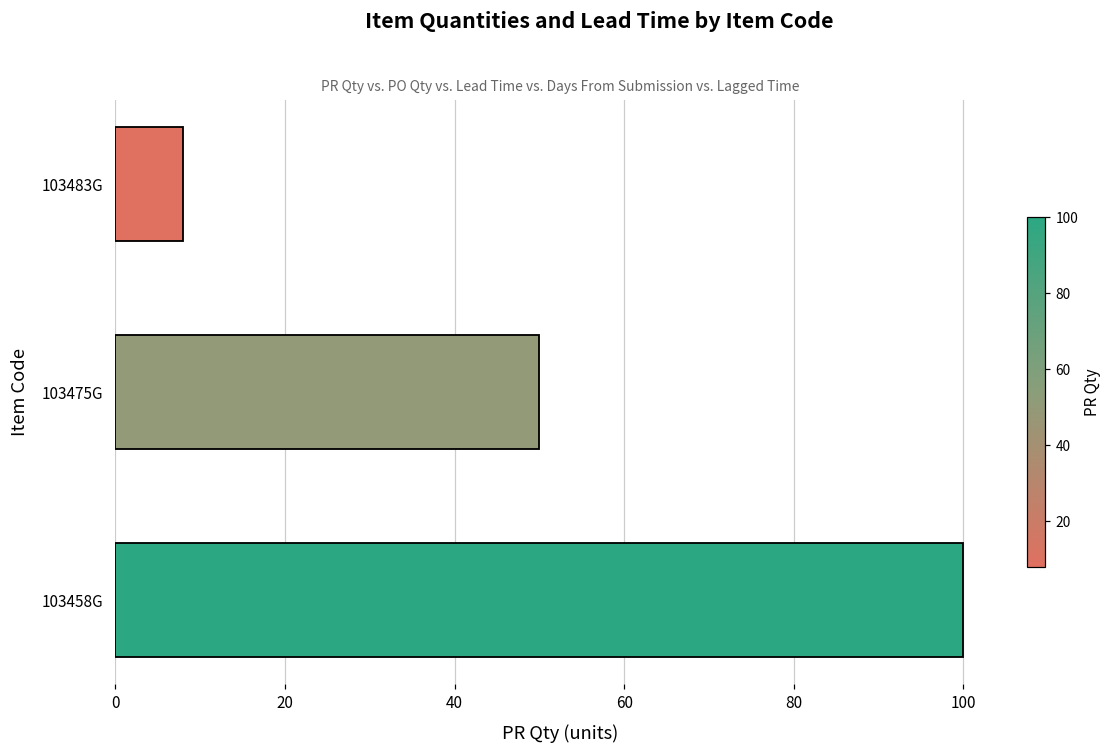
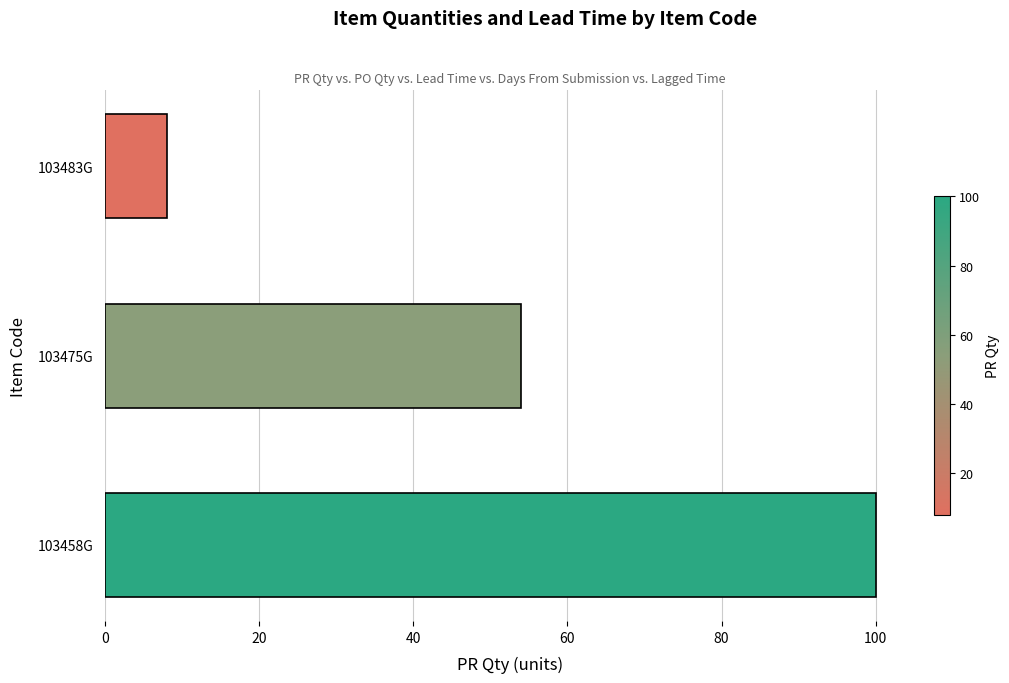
103475G: 50 -> 54
